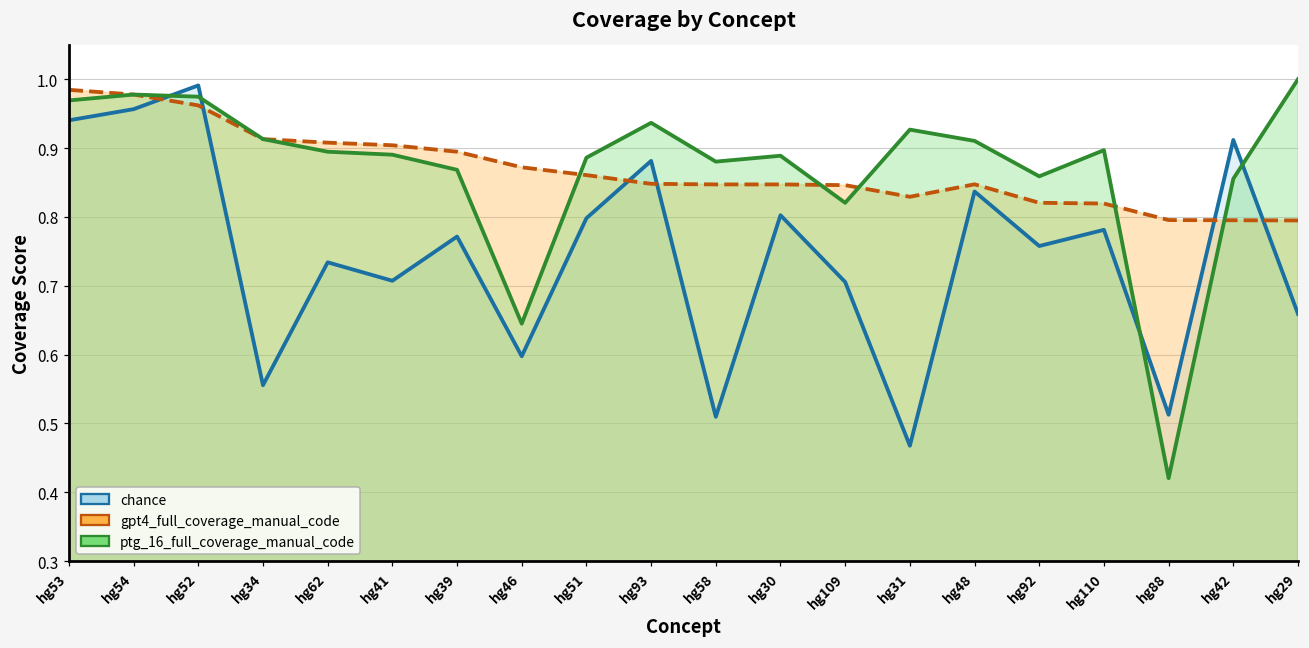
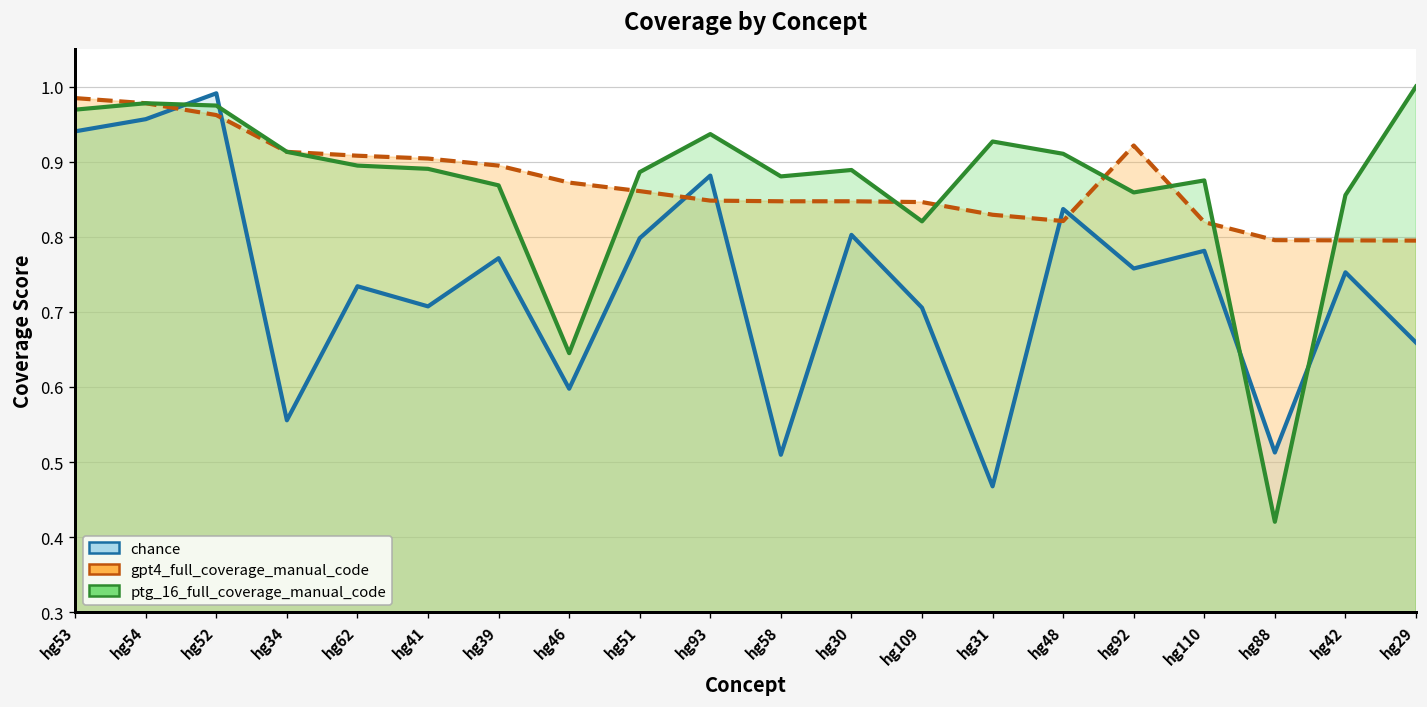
gpt4_full_coverage_manual_code, hg48: 0.85 -> 0.82
gpt4_full_coverage_manual_code, hg92: 0.82 -> 0.92
ptg_16_full_coverage_manual_code, hg110: 0.90 -> 0.88
chance, hg42: 0.91 -> 0.75
